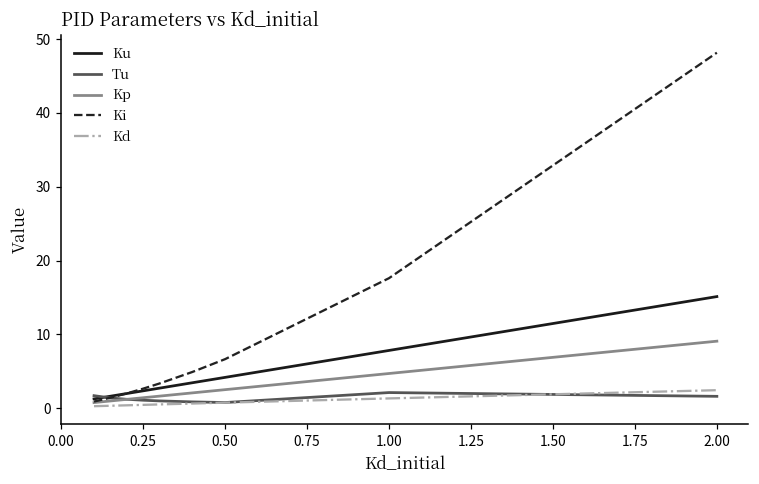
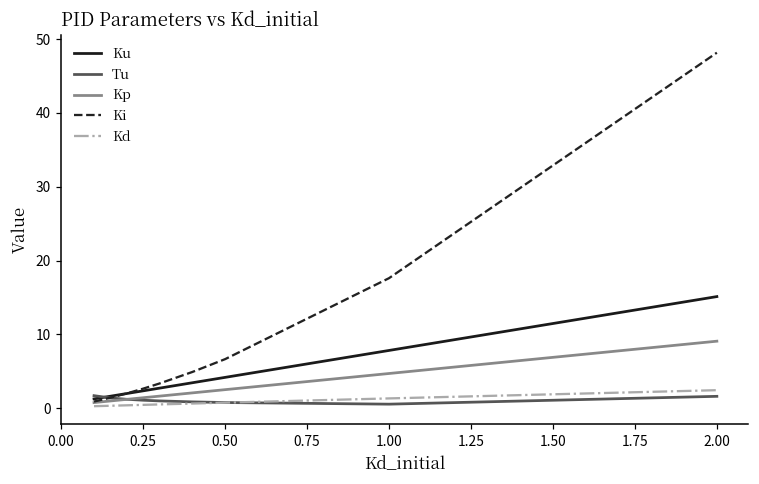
Tu, 1.00: 2 -> 1
